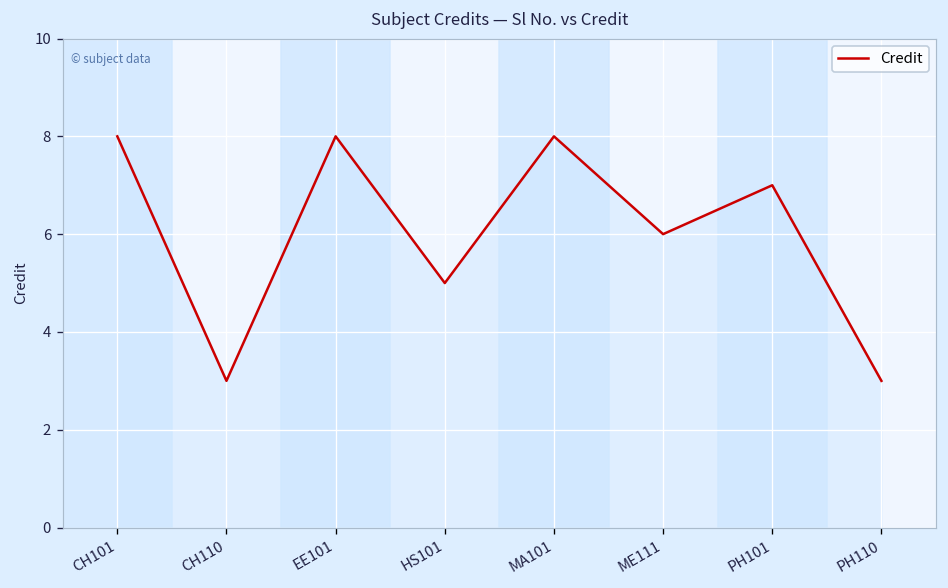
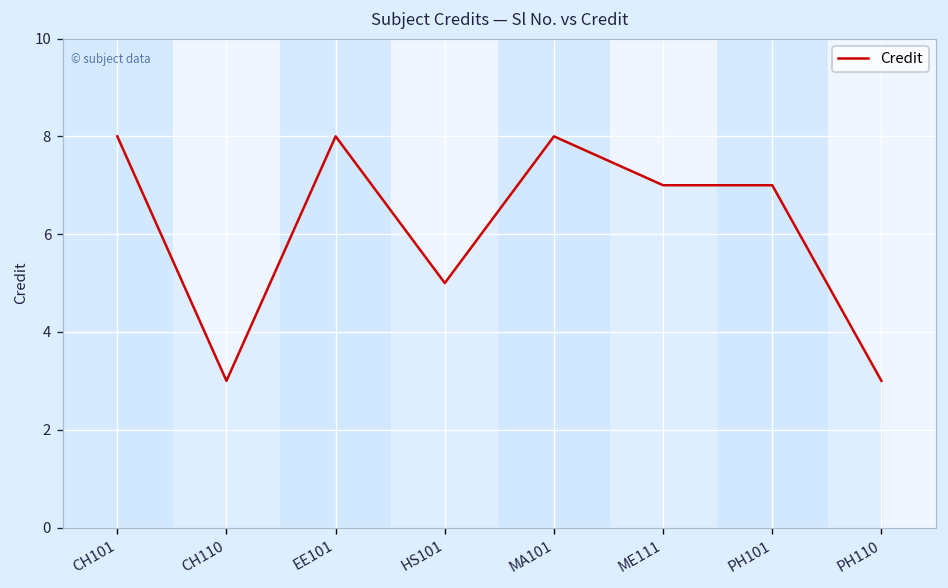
ME111: 6 -> 7
